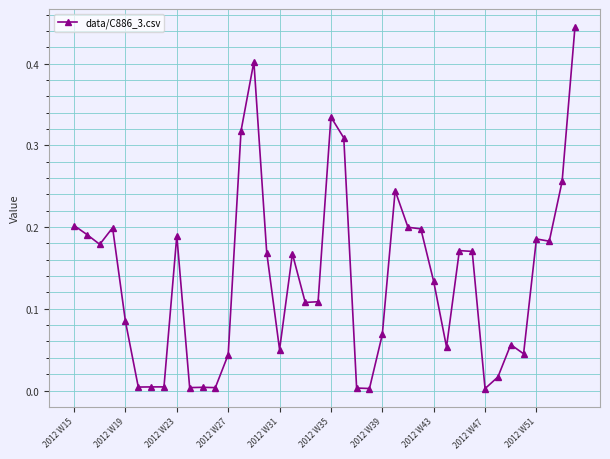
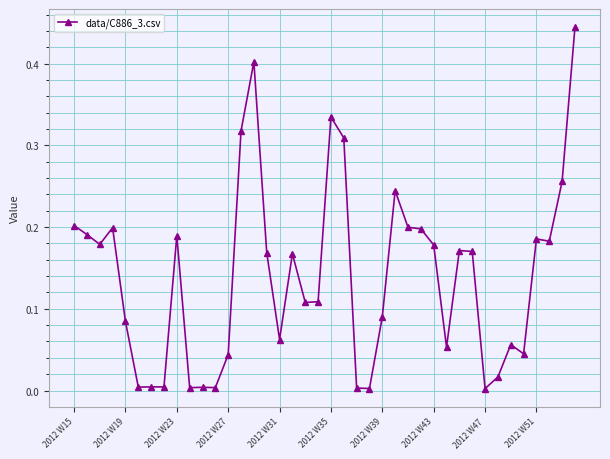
2012 W31: 0.05 -> 0.06
2012 W39: 0.07 -> 0.09
2012 W43: 0.13 -> 0.18
